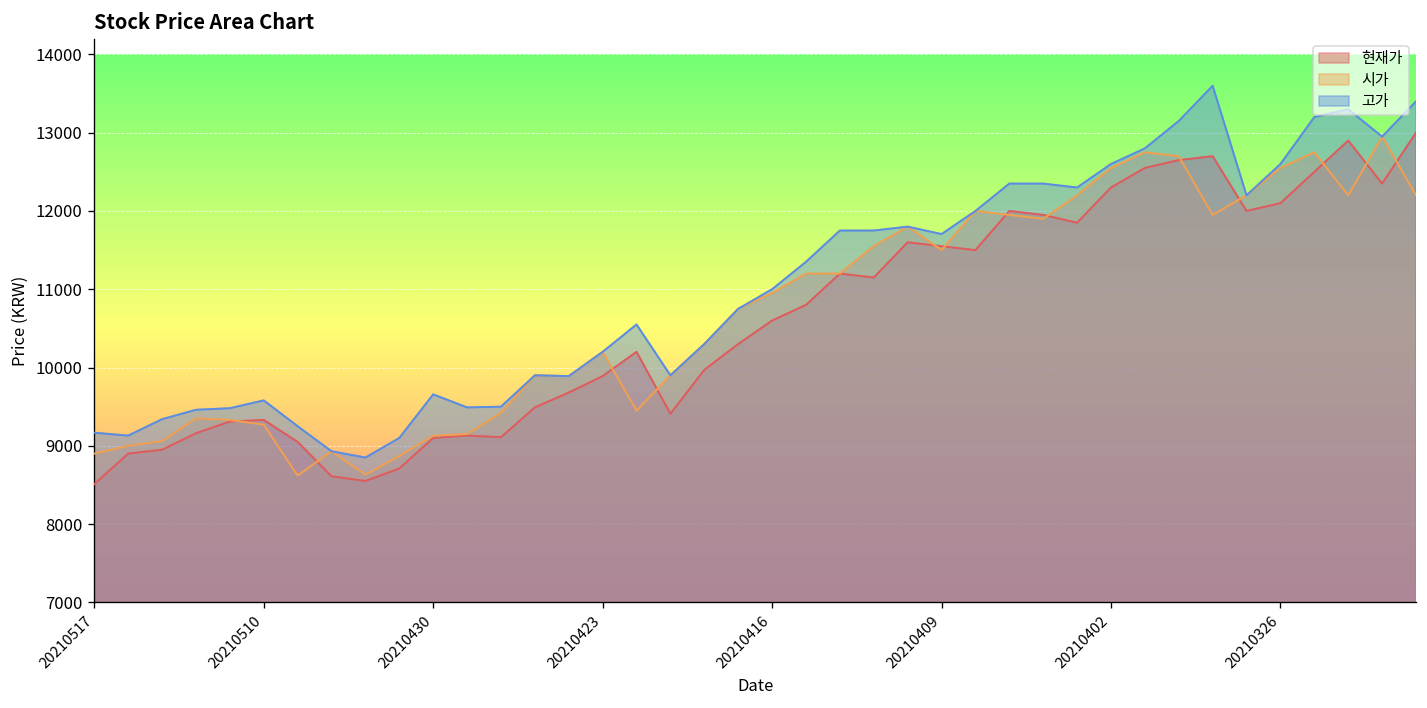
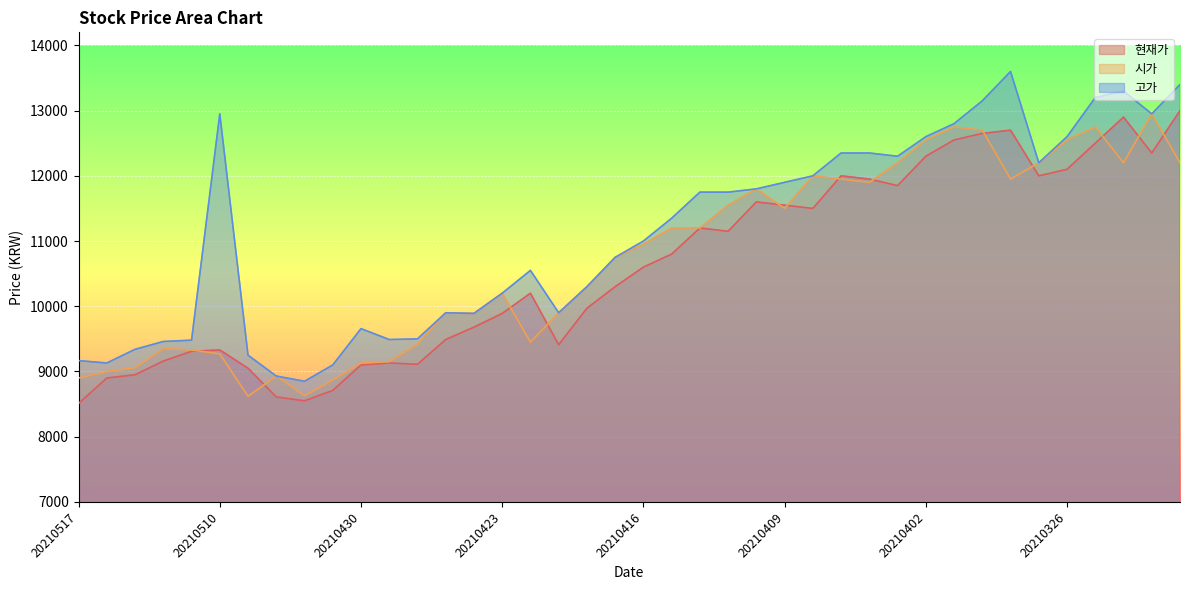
고가, 20210510: 9600 -> 13000
고가, 20210409: 11700 -> 11900
